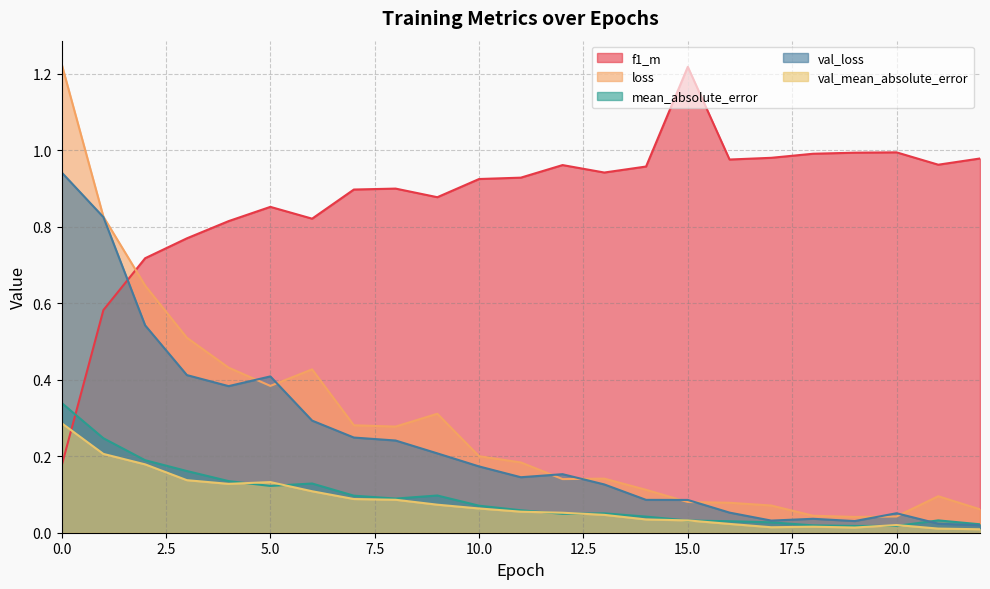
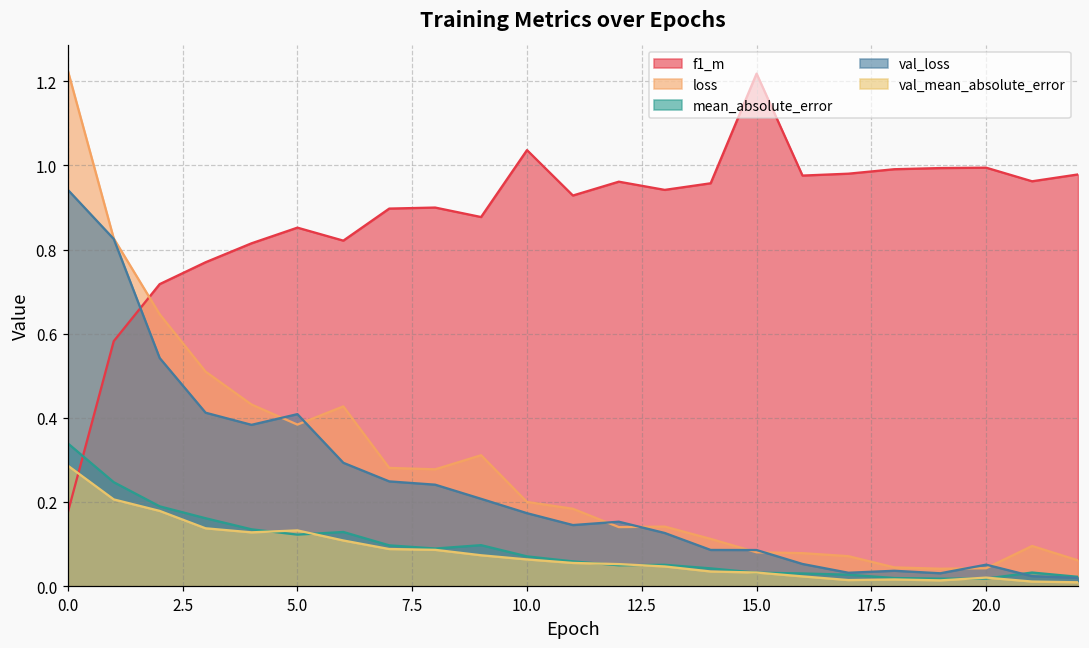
f1_m, 10.0: 0.92 -> 1.04
